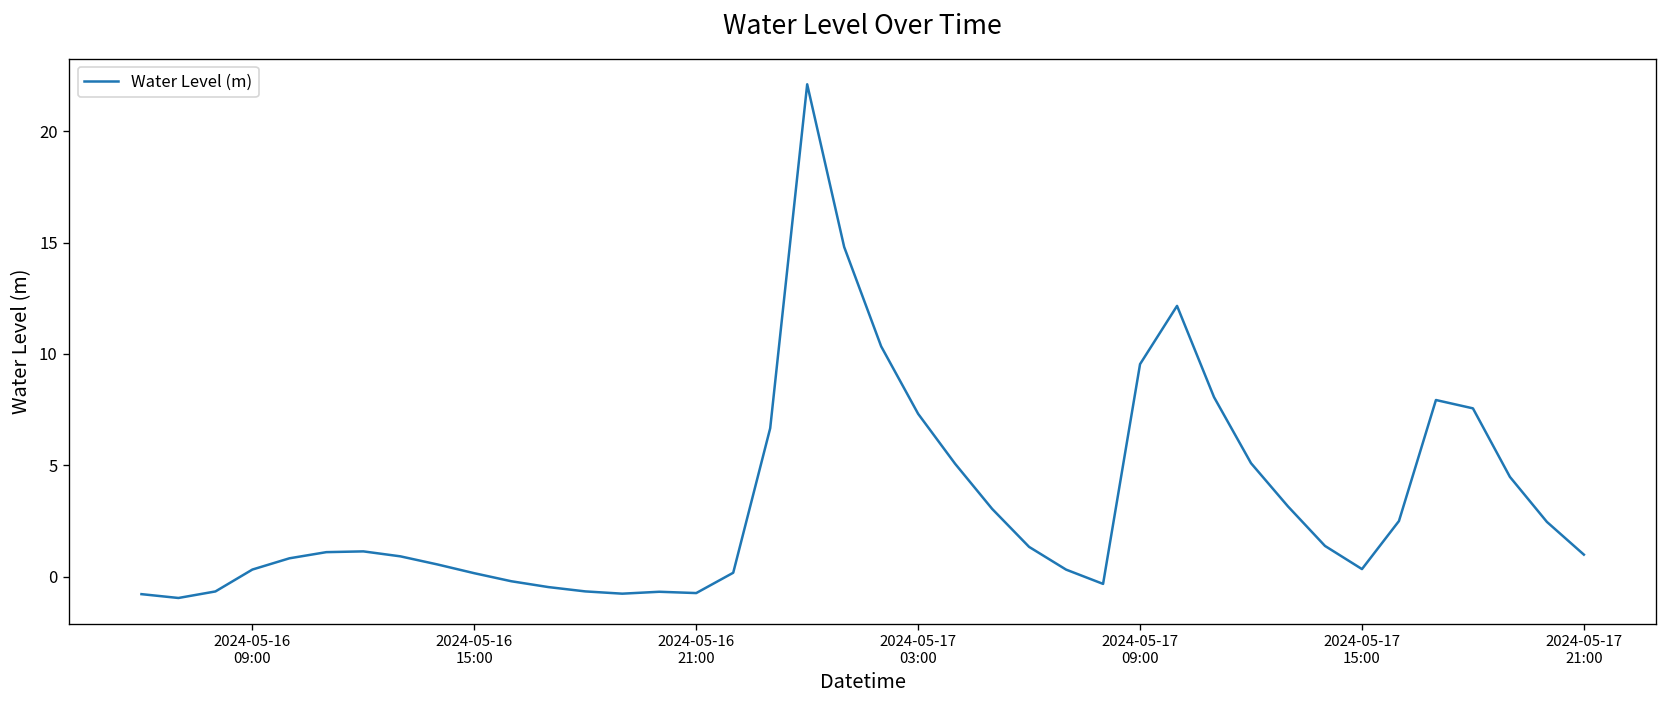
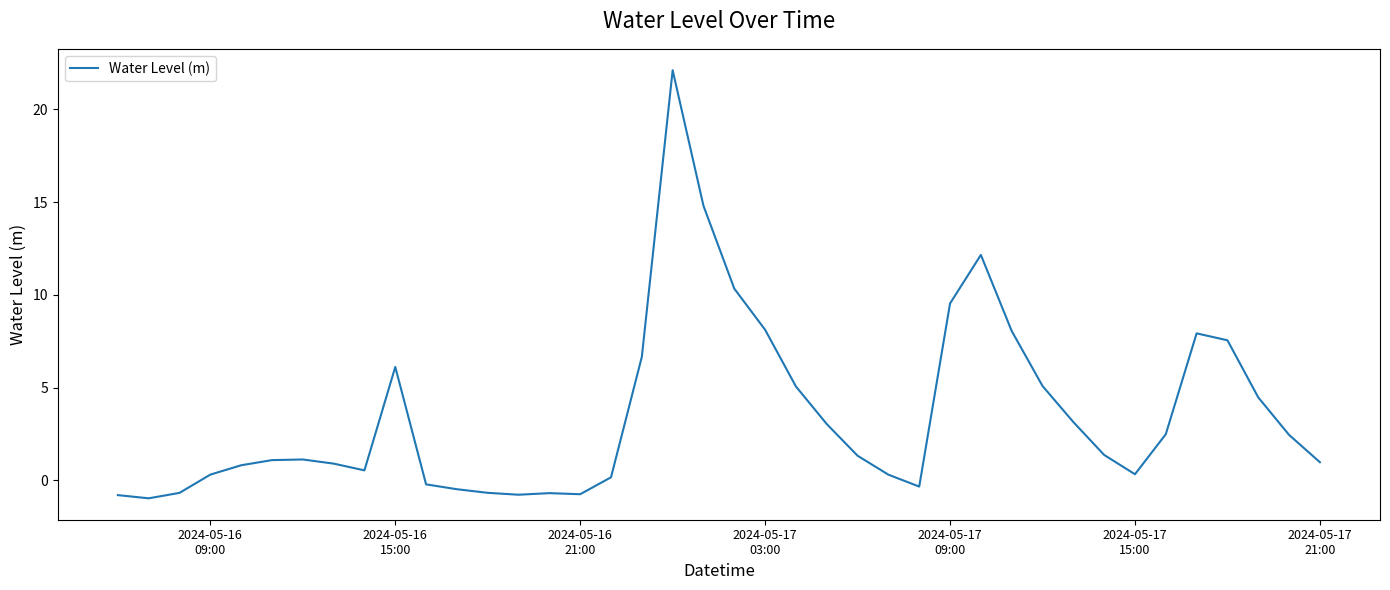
2024-05-16 15:00: 0.1 -> 6.1
2024-05-17 03:00: 7.3 -> 8.1
